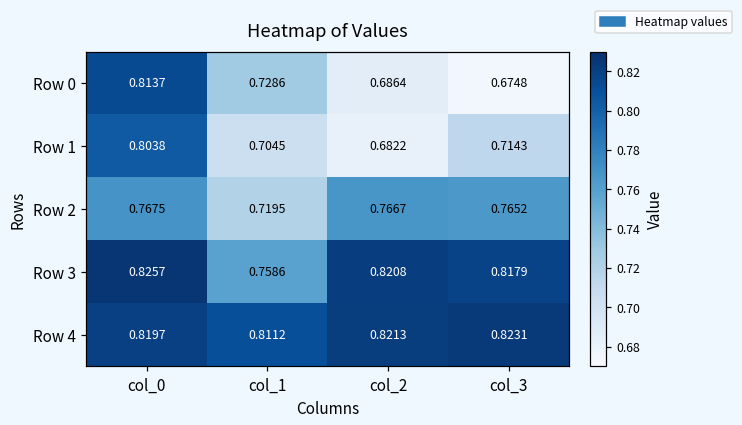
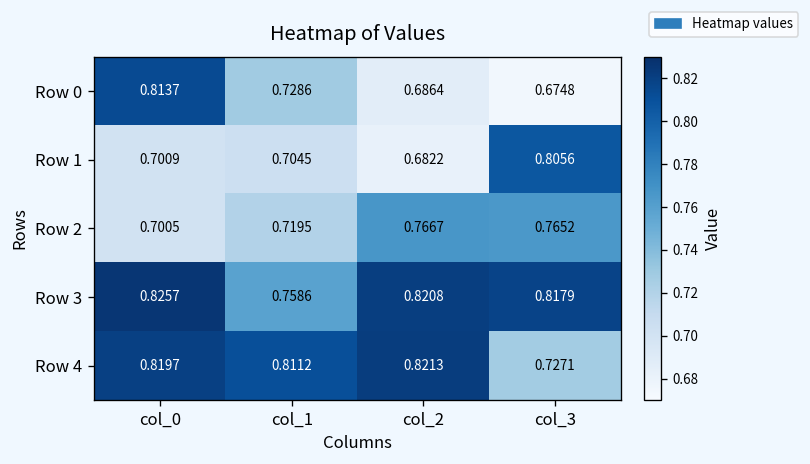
Row 1, col_0: 0.8038 -> 0.7009
Row 1, col_3: 0.7143 -> 0.8056
Row 2, col_0: 0.7675 -> 0.7005
Row 4, col_3: 0.8231 -> 0.7271
